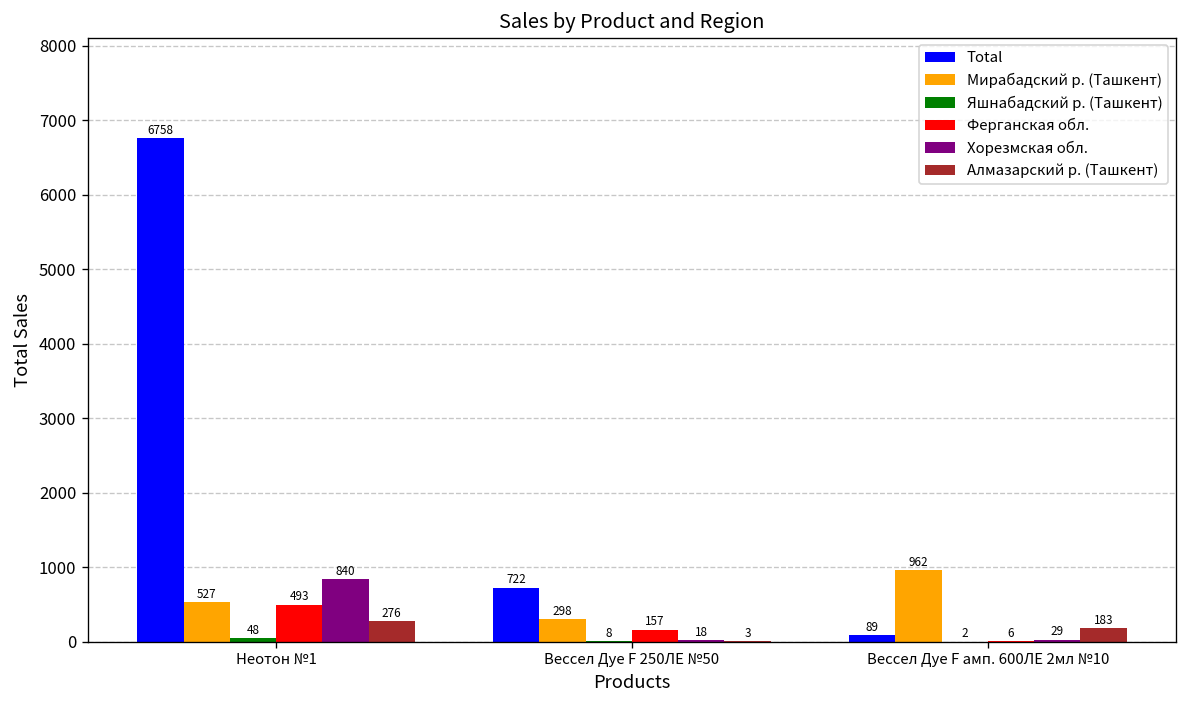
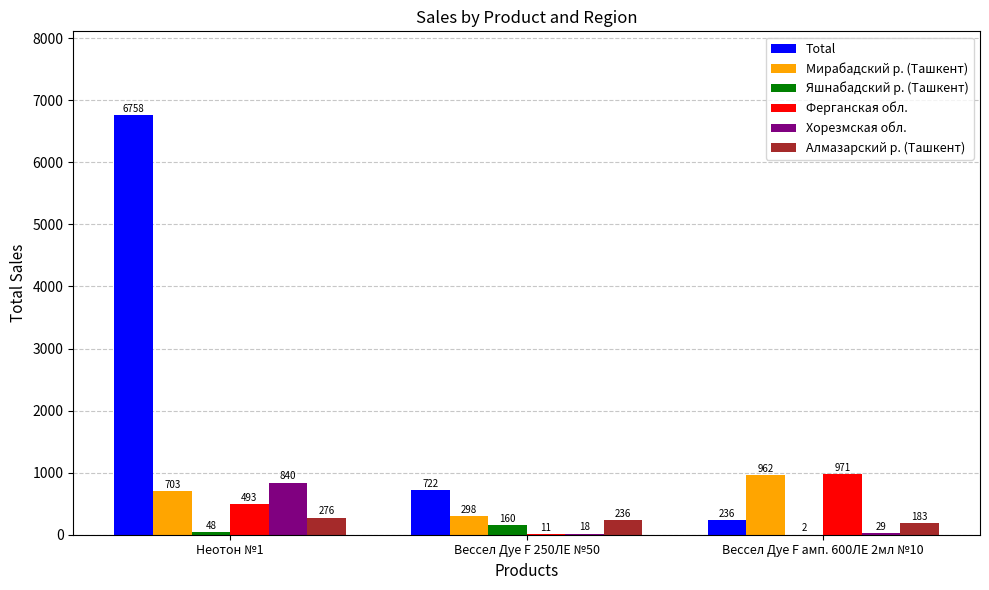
Мирабадский р. (Ташкент), Неотон №1: 527 -> 703
Яшнабадский р. (Ташкент), Вессел Дуе F 250ЛЕ №50: 8 -> 160
Ферганская обл., Вессел Дуе F 250ЛЕ №50: 157 -> 11
Алмазарский р. (Ташкент), Вессел Дуе F 250ЛЕ №50: 3 -> 236
Total, Вессел Дуе F амп. 600ЛЕ 2мл №10: 89 -> 236
Ферганская обл., Вессел Дуе F амп. 600ЛЕ 2мл №10: 6 -> 971
